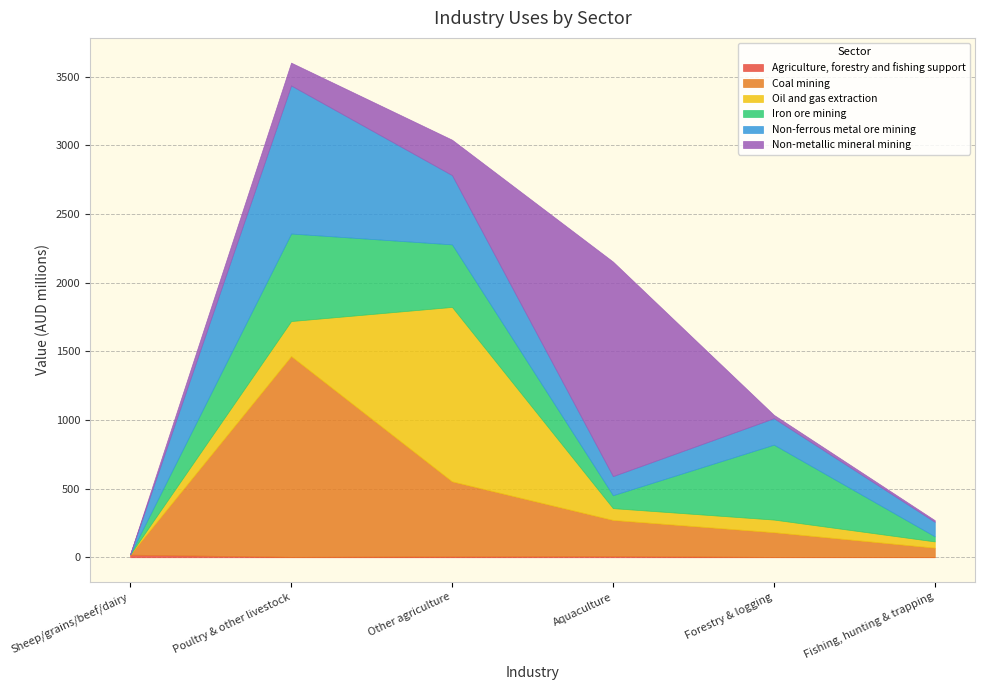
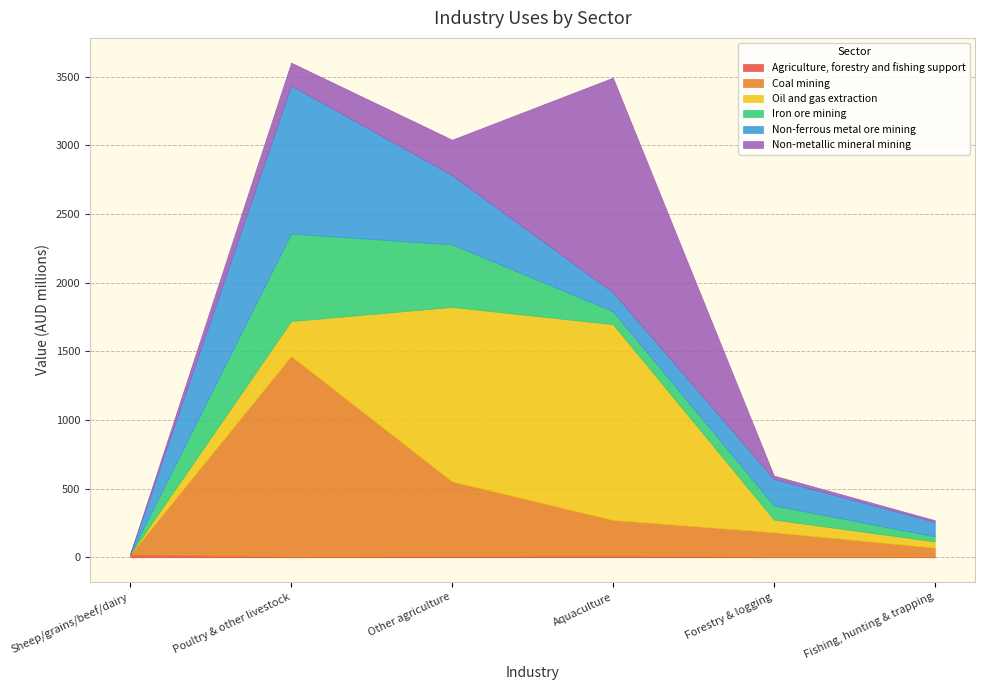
Oil and gas extraction, Aquaculture: 90 -> 1430
Iron ore mining, Forestry & logging: 550 -> 100
